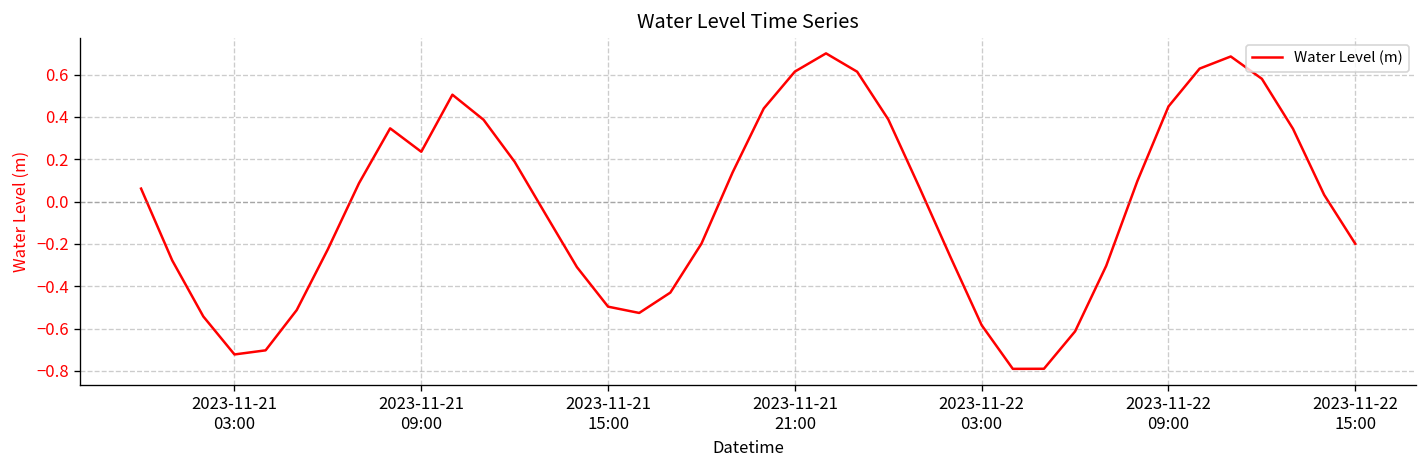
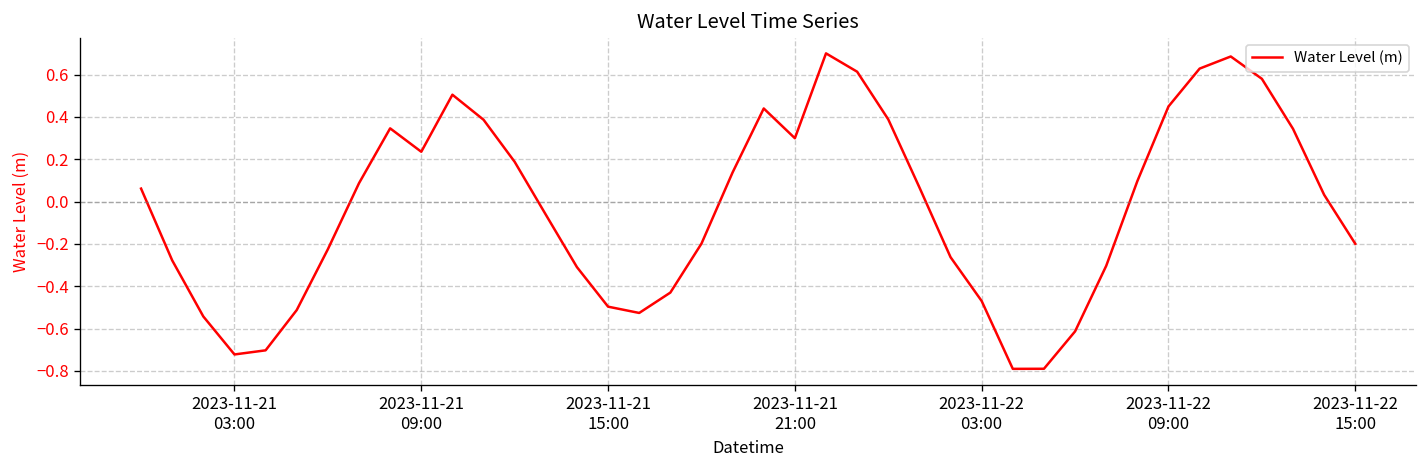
2023-11-21 21:00: 0.61 -> 0.30
2023-11-22 03:00: -0.58 -> -0.47
